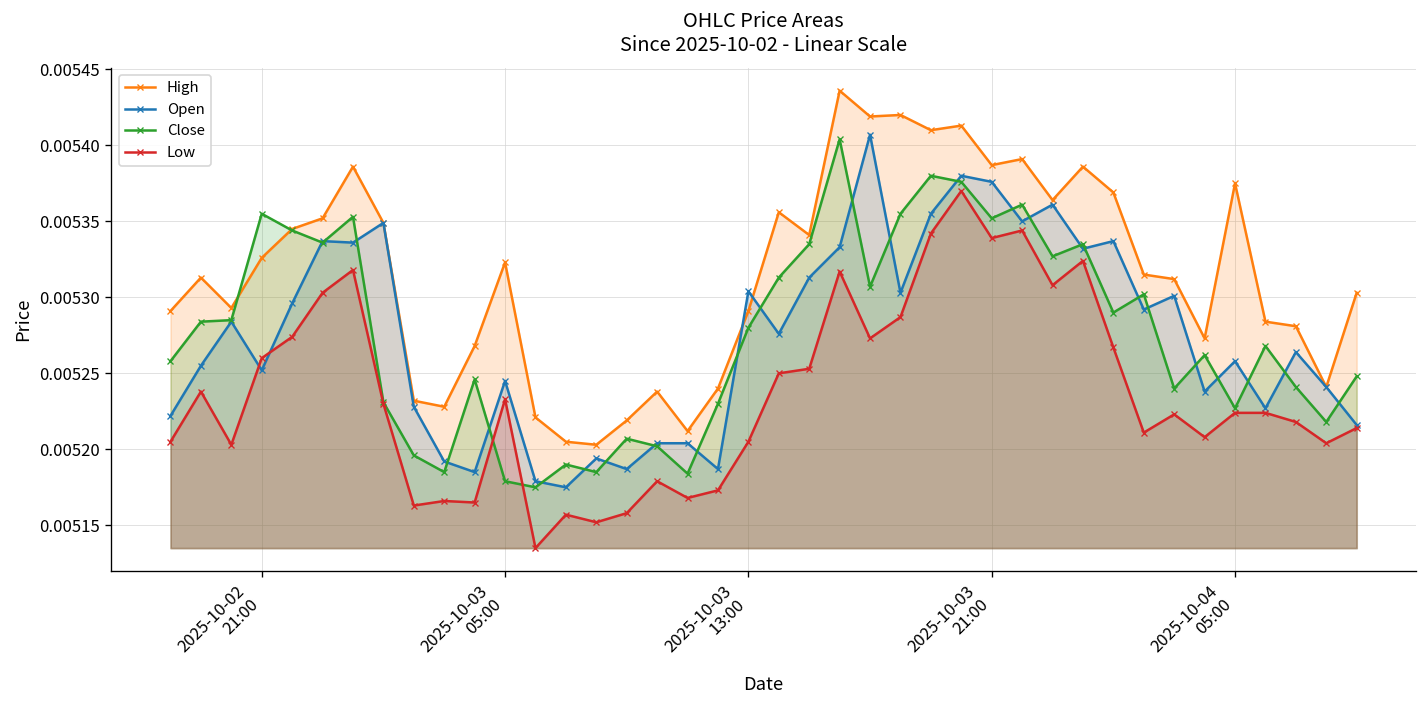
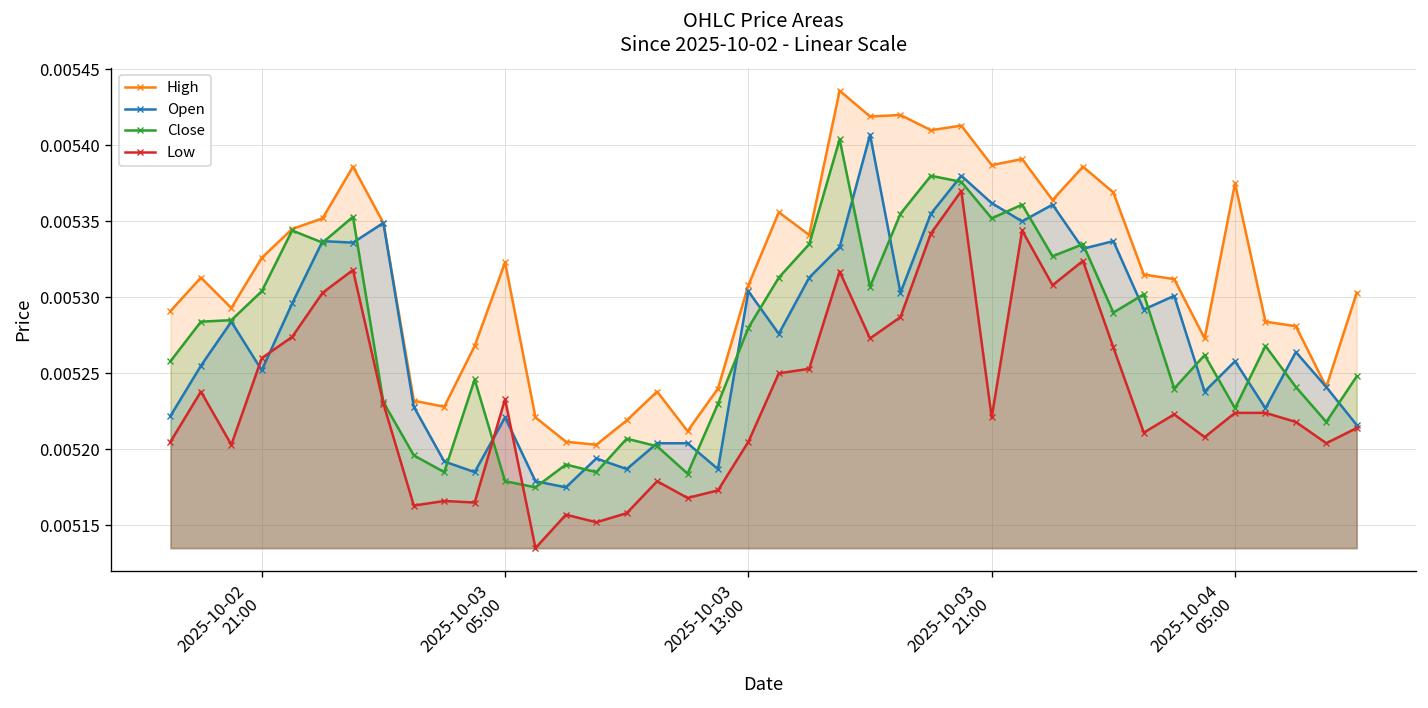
Close, 2025-10-02 21:00: 0.005355 -> 0.005304
Open, 2025-10-03 05:00: 0.005245 -> 0.005221
High, 2025-10-03 13:00: 0.005291 -> 0.005308
Open, 2025-10-03 21:00: 0.005376 -> 0.005362
Low, 2025-10-03 21:00: 0.005339 -> 0.005221
